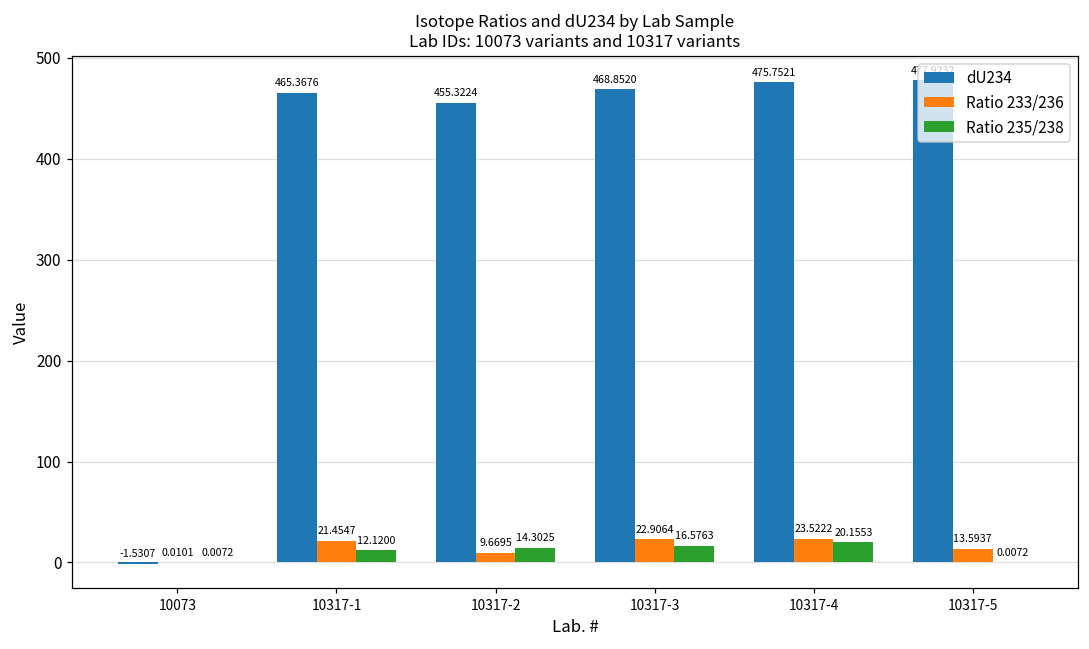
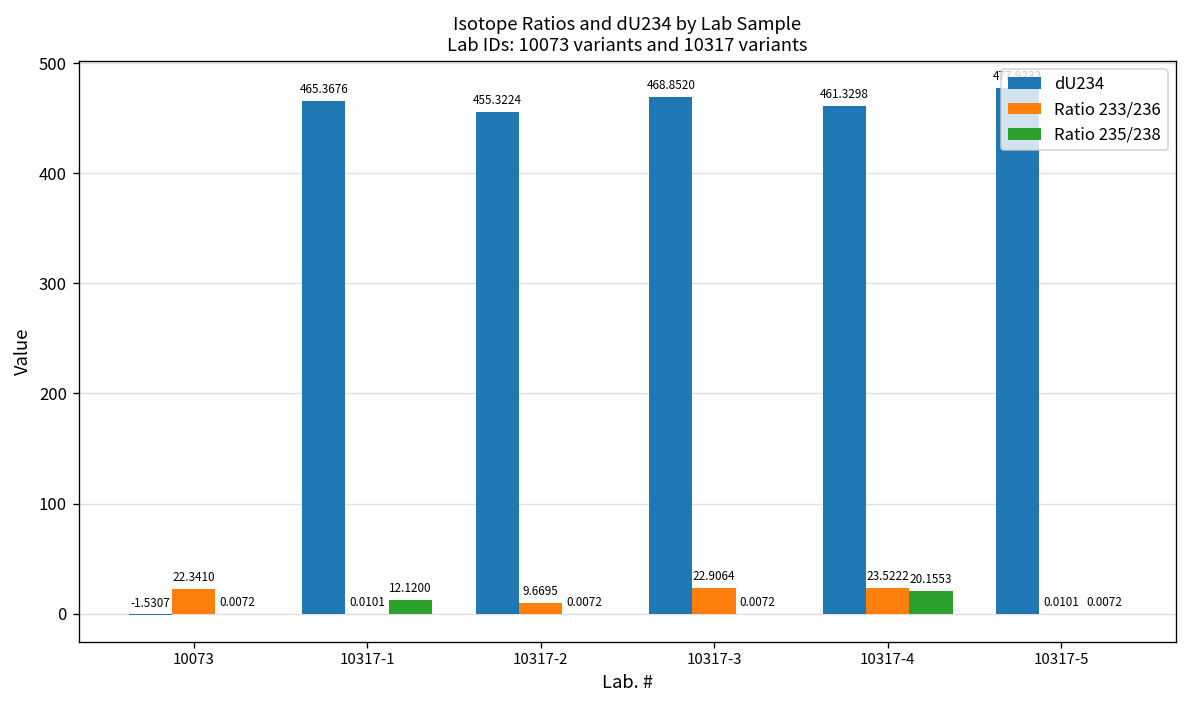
Ratio 233/236, 10073: 0.0101 -> 22.3410
Ratio 233/236, 10317-1: 21.4547 -> 0.0101
Ratio 235/238, 10317-2: 14.3025 -> 0.0072
Ratio 235/238, 10317-3: 16.5763 -> 0.0072
dU234, 10317-4: 475.7521 -> 461.3298
Ratio 233/236, 10317-5: 13.5937 -> 0.0101
